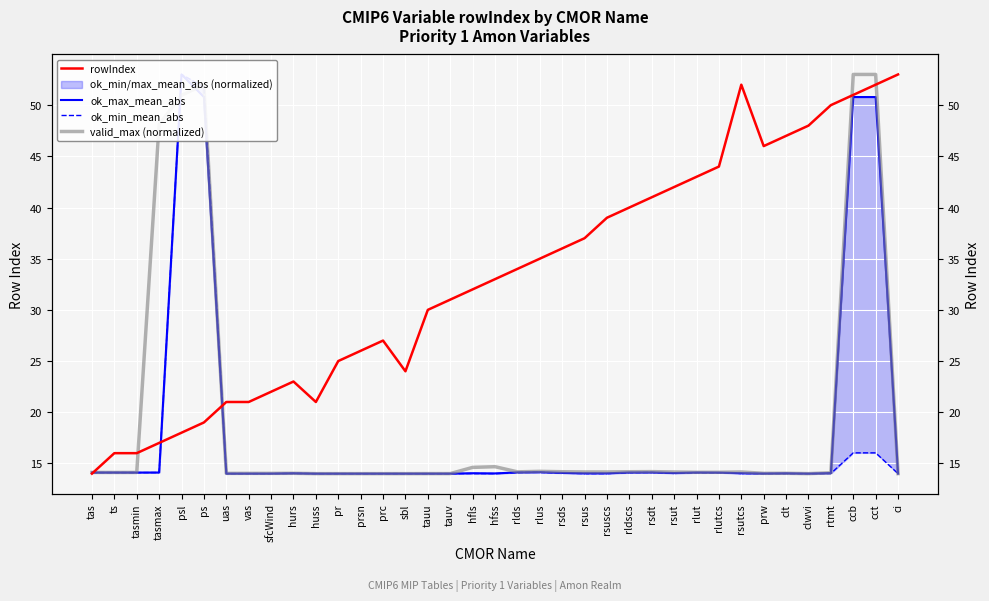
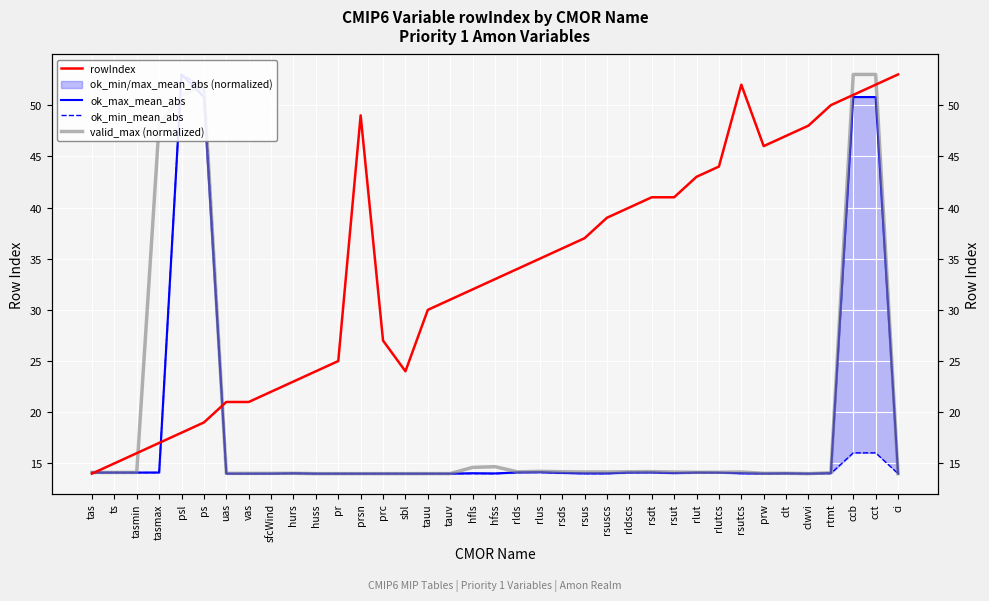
rowIndex, ts: 16 -> 15
rowIndex, huss: 21 -> 24
rowIndex, prsn: 26 -> 49
rowIndex, rsut: 42 -> 41
